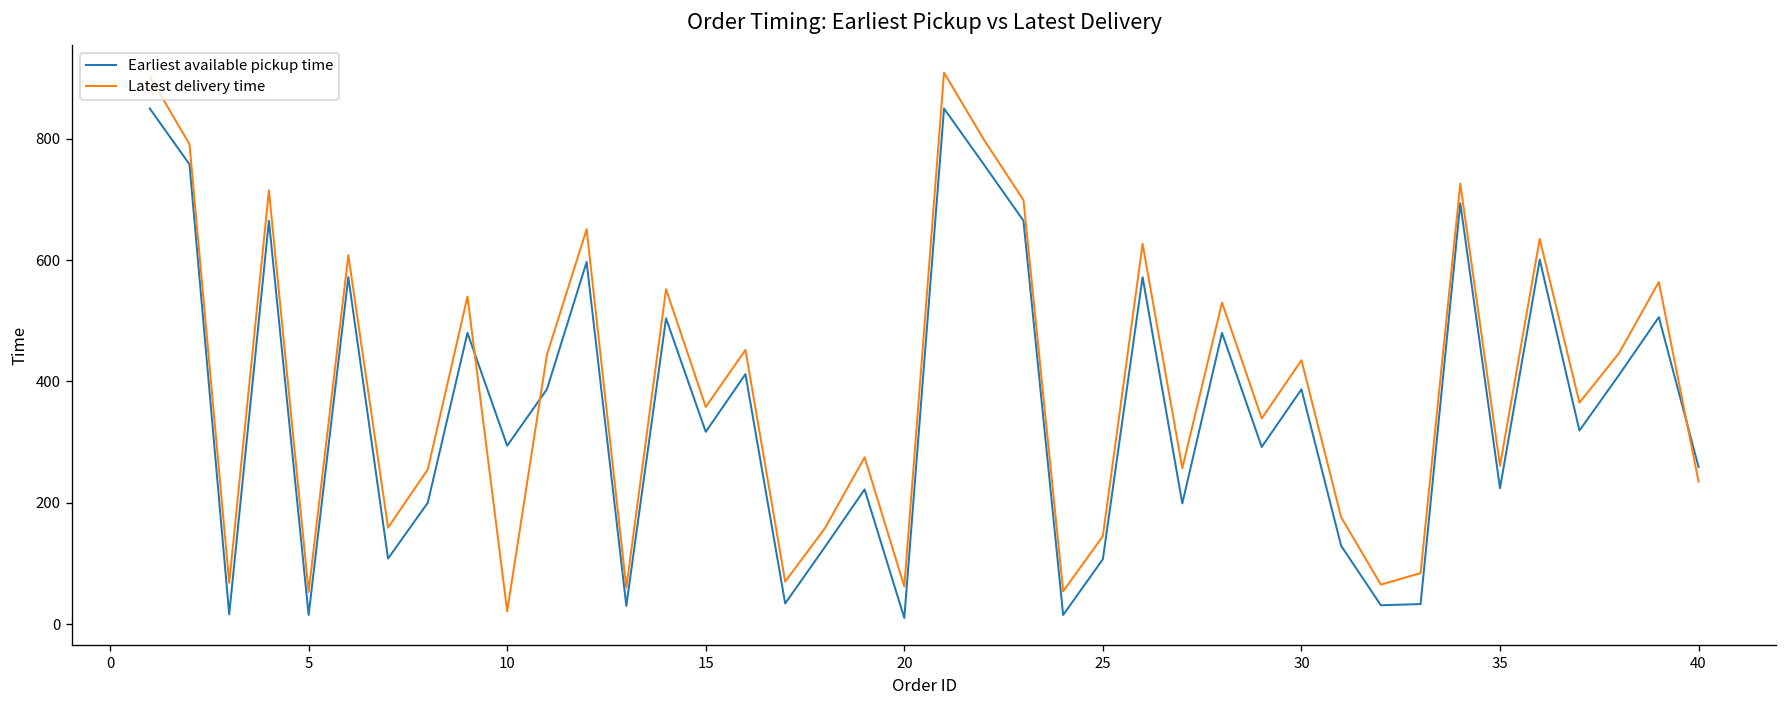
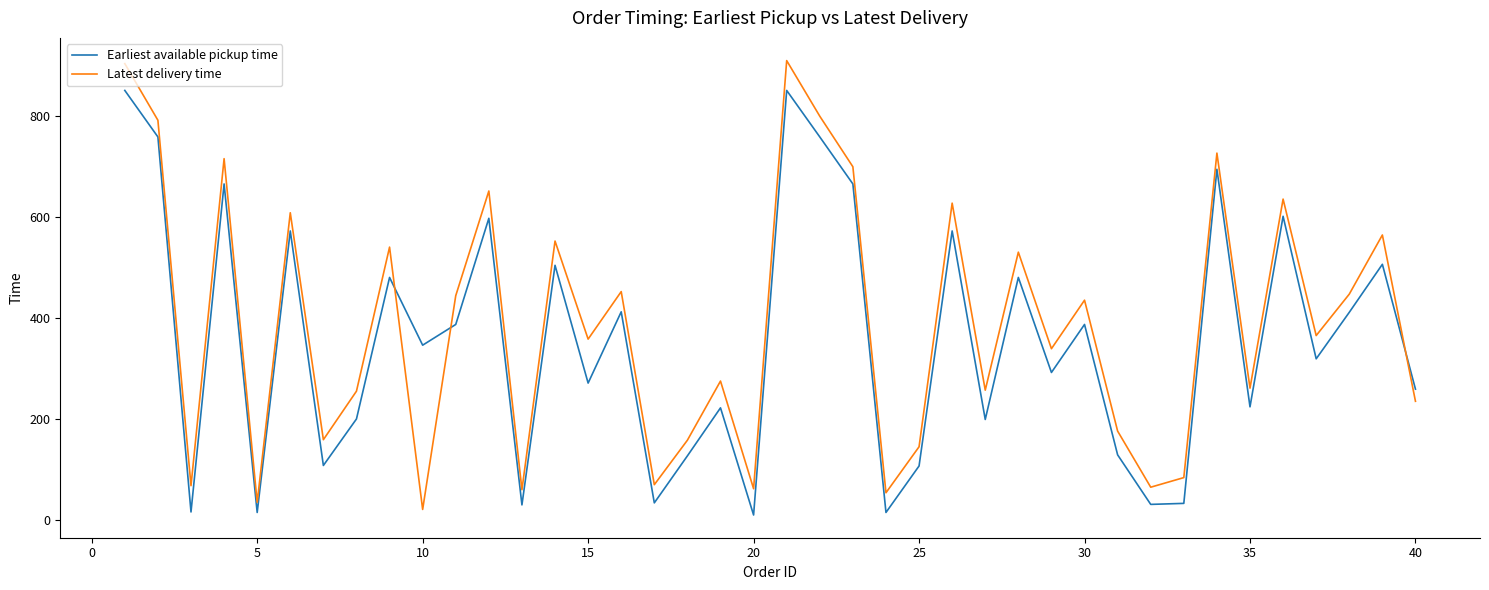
Latest delivery time, 5: 50 -> 40
Earliest available pickup time, 10: 290 -> 350
Earliest available pickup time, 15: 320 -> 270
